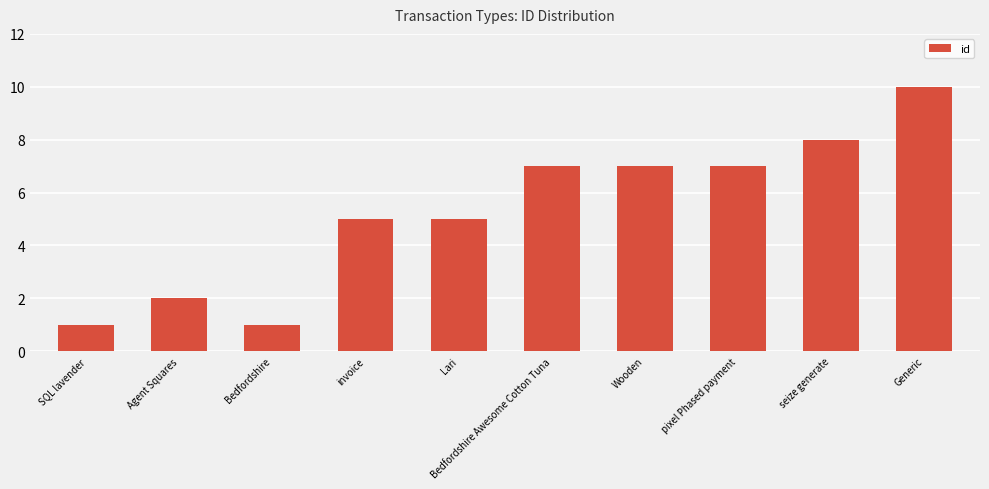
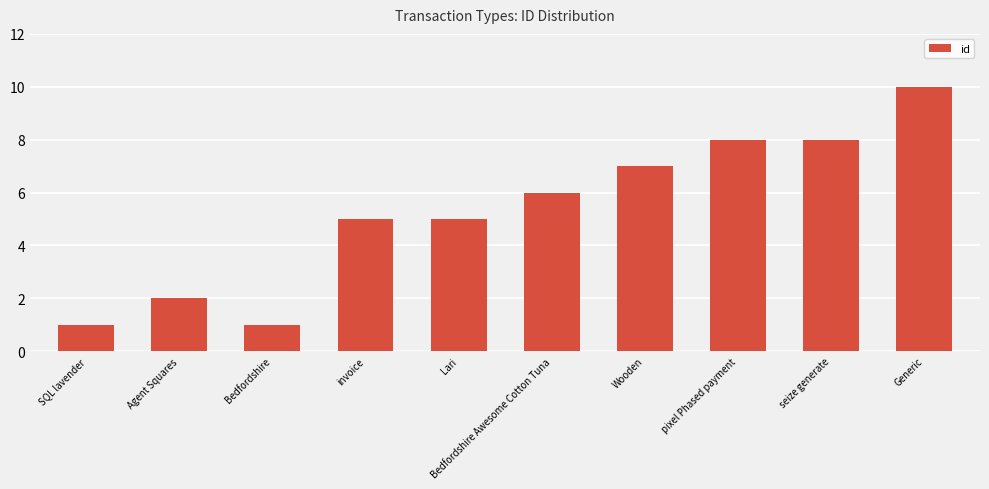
Bedfordshire Awesome Cotton Tuna: 7 -> 6
pixel Phased payment: 7 -> 8
